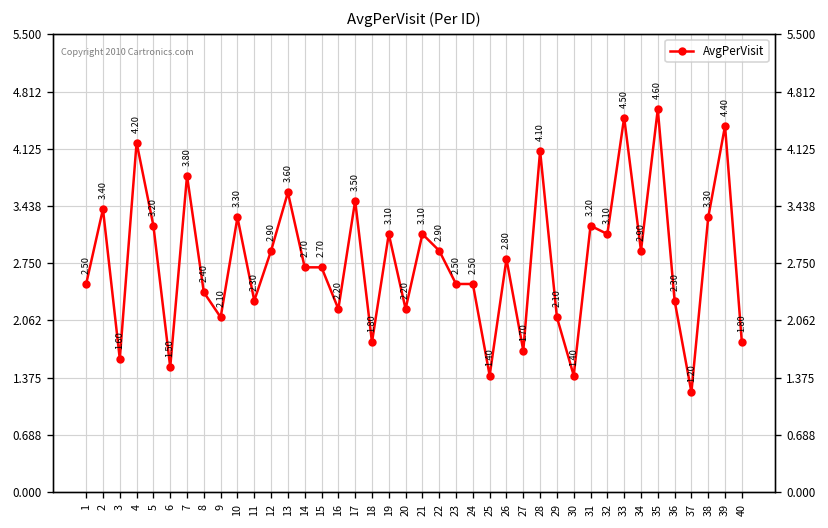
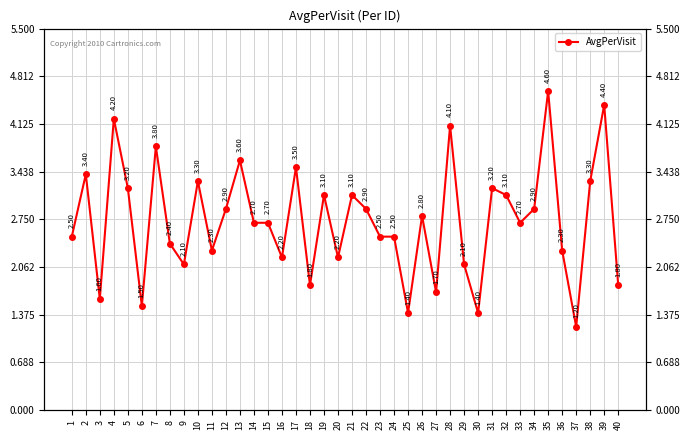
33: 4.50 -> 2.70
